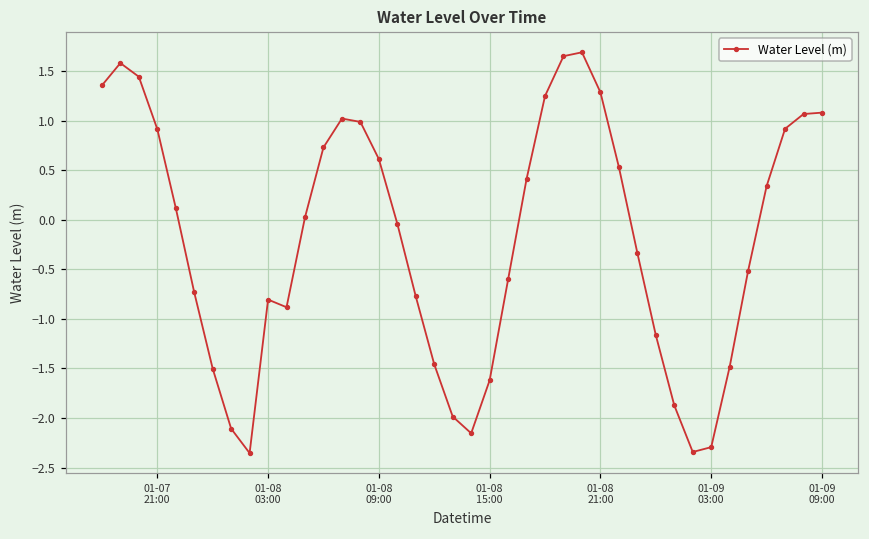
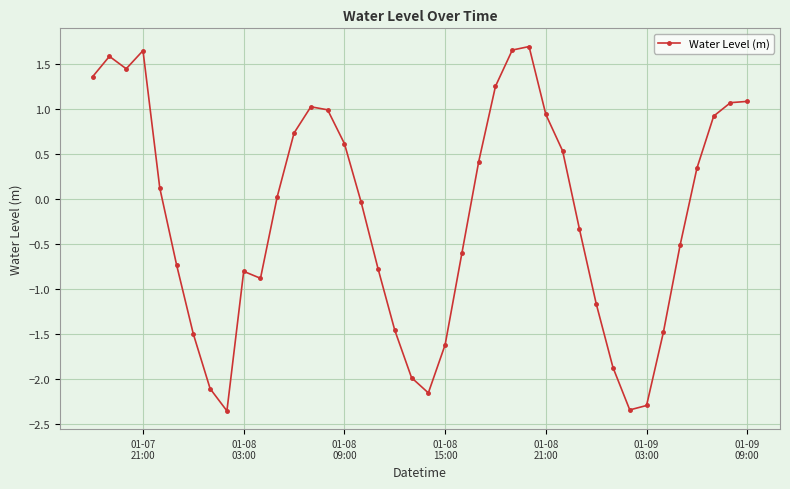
01-07 21:00: 0.9 -> 1.6
01-08 21:00: 1.3 -> 0.9
